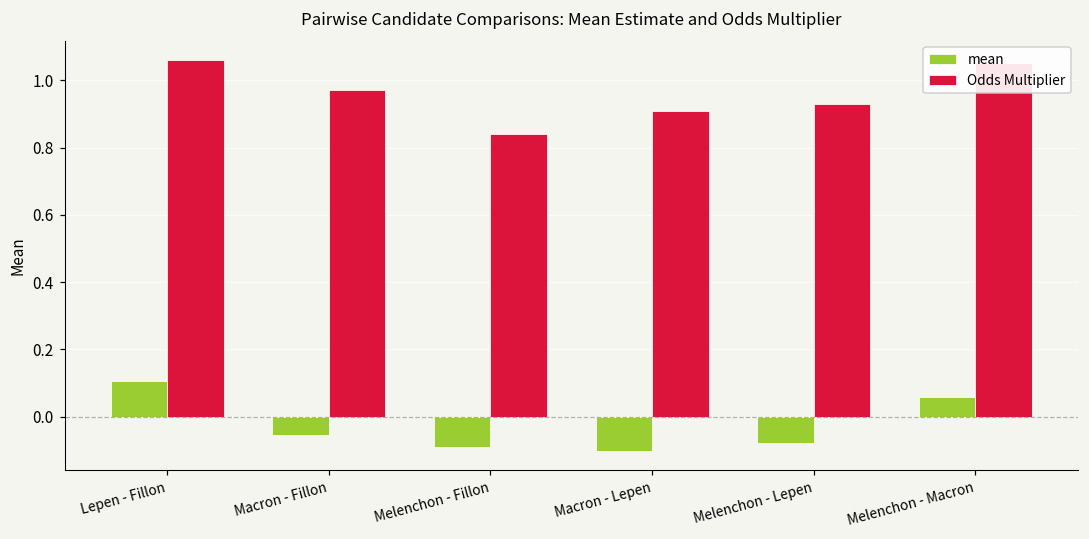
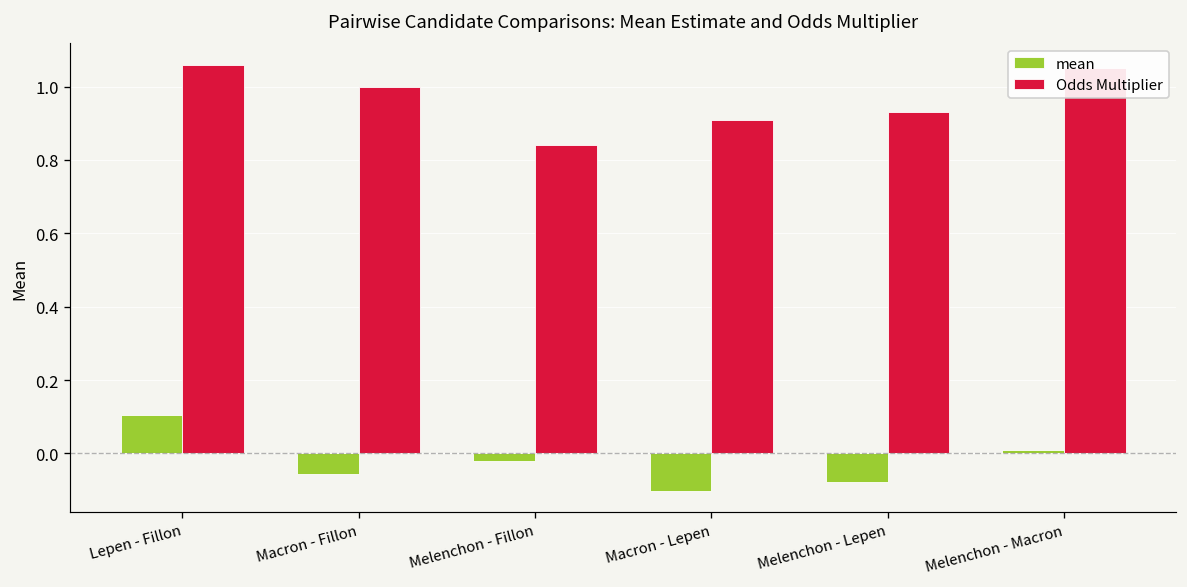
Odds Multiplier, Macron - Fillon: 0.97 -> 1.00
mean, Melenchon - Fillon: -0.09 -> -0.02
mean, Melenchon - Macron: 0.06 -> 0.01
